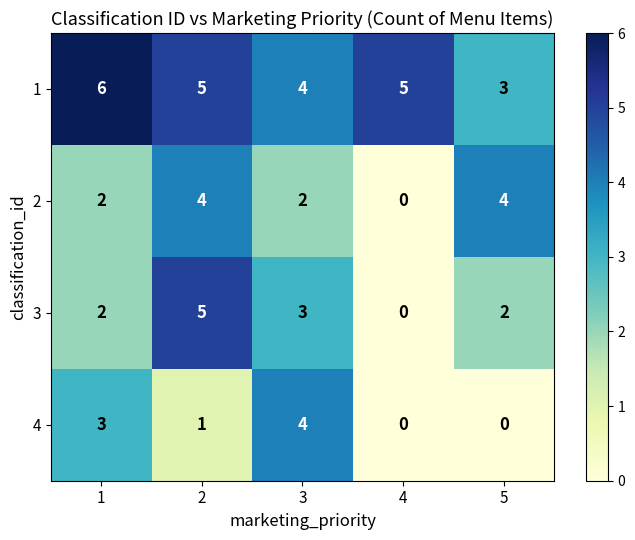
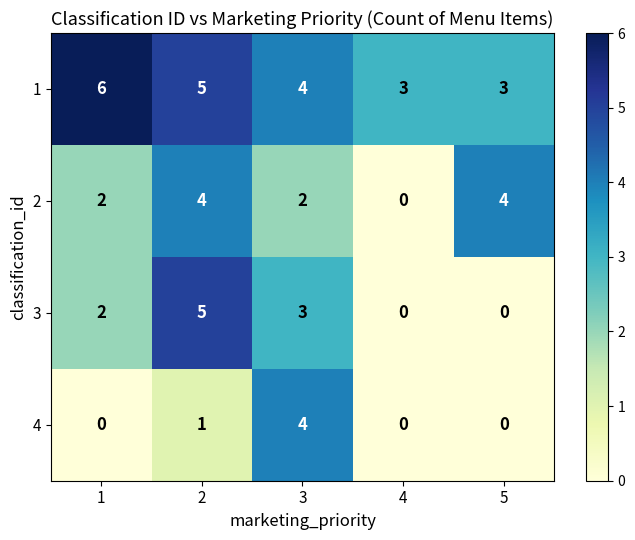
1, 4: 5 -> 3
3, 5: 2 -> 0
4, 1: 3 -> 0
